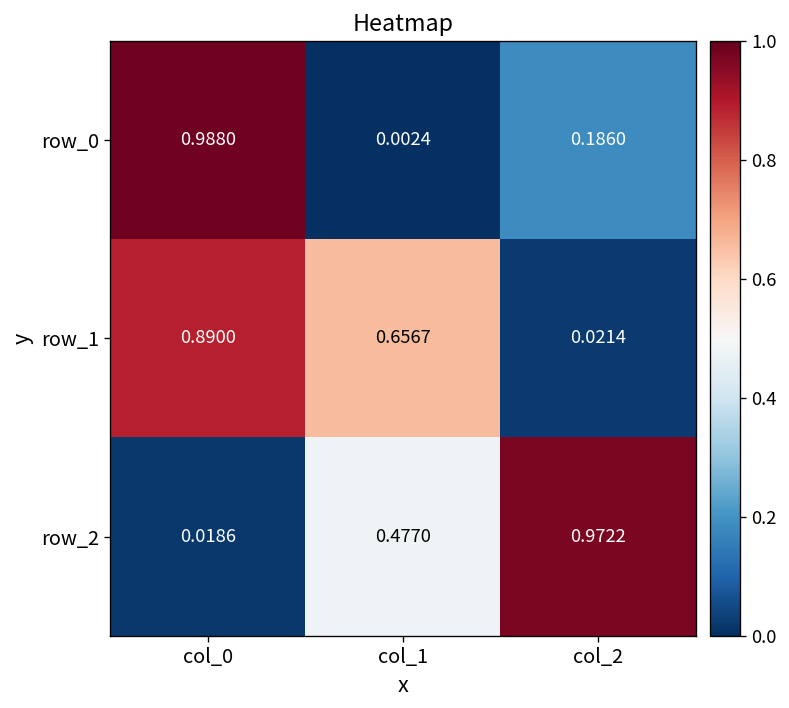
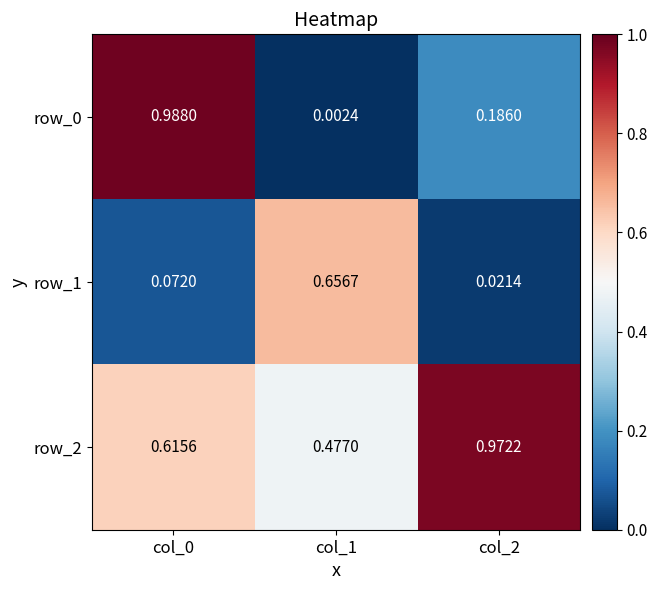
row_1, col_0: 0.8900 -> 0.0720
row_2, col_0: 0.0186 -> 0.6156
